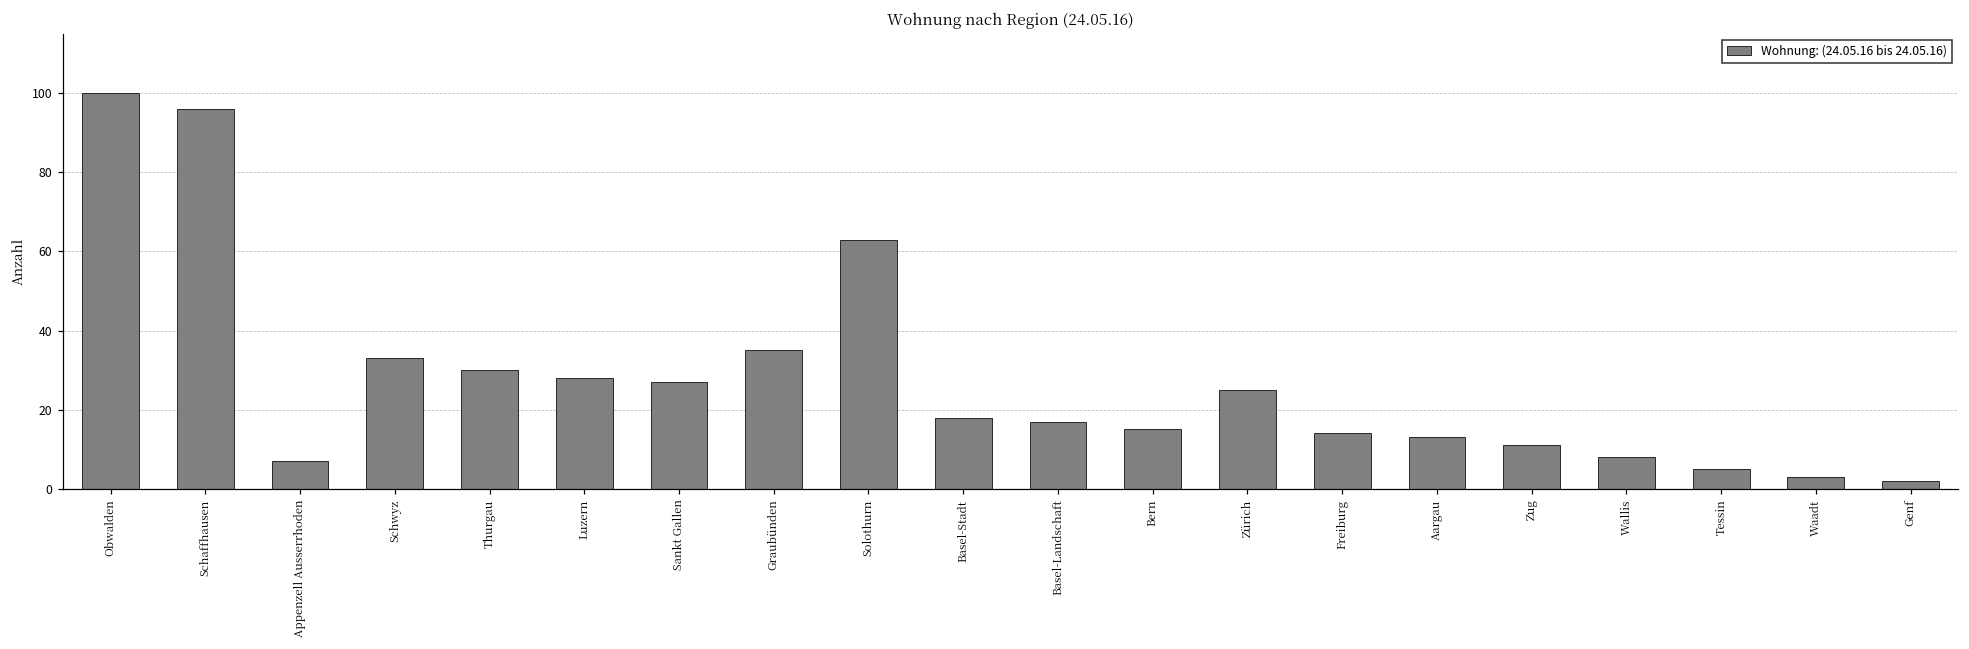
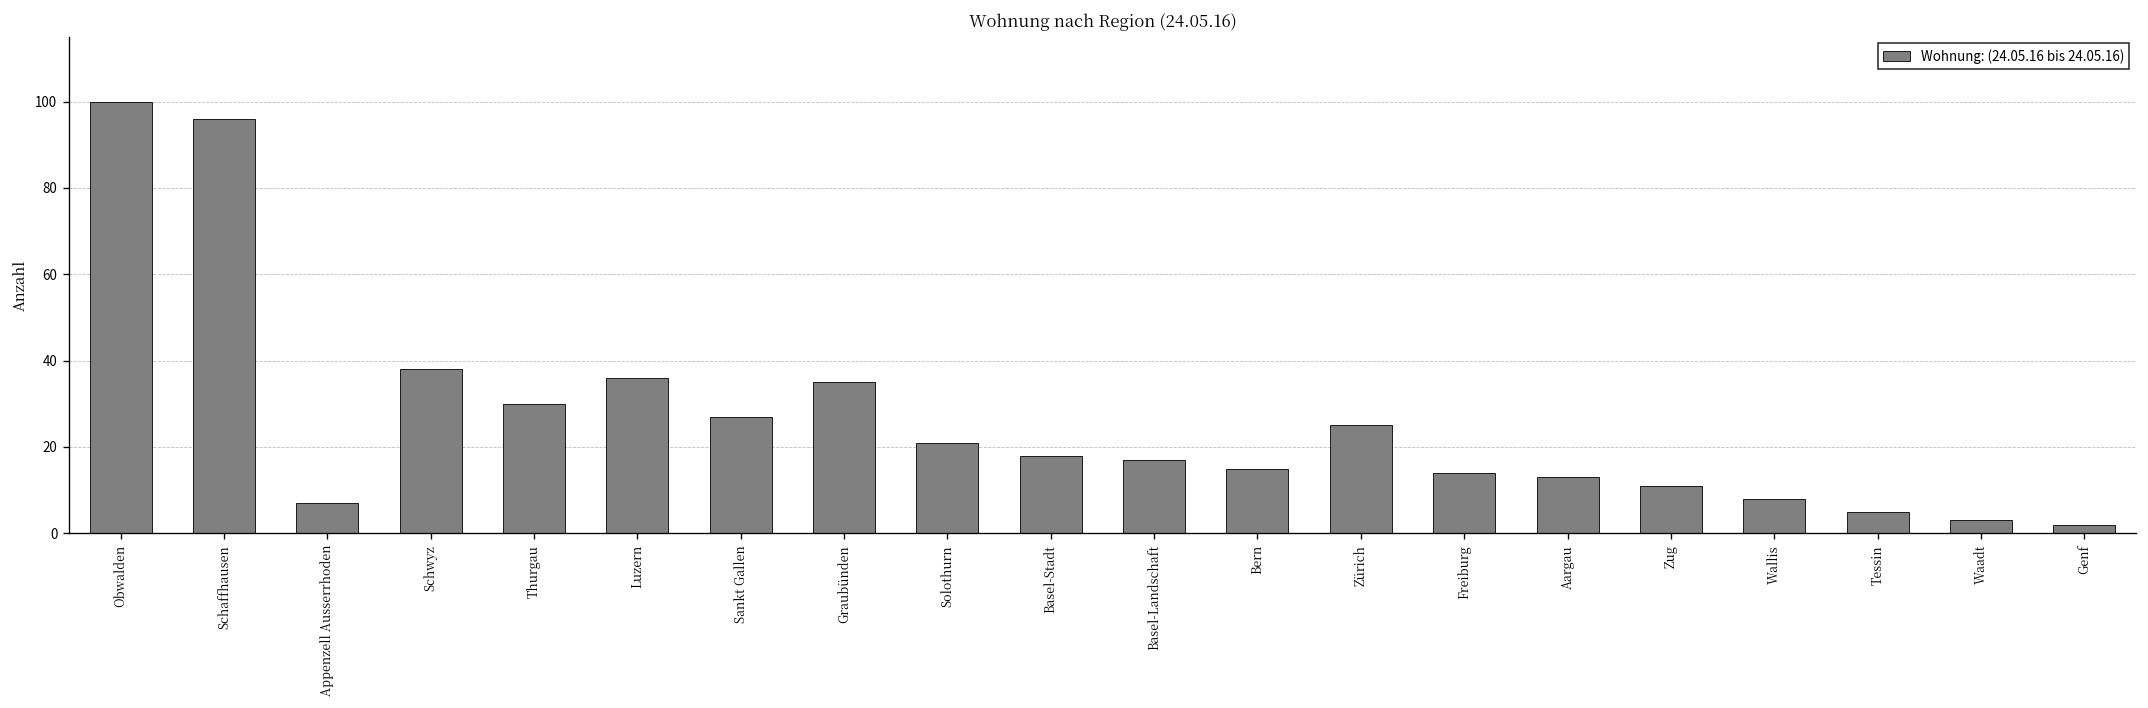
Schwyz: 33 -> 38
Luzern: 28 -> 36
Solothurn: 63 -> 21
